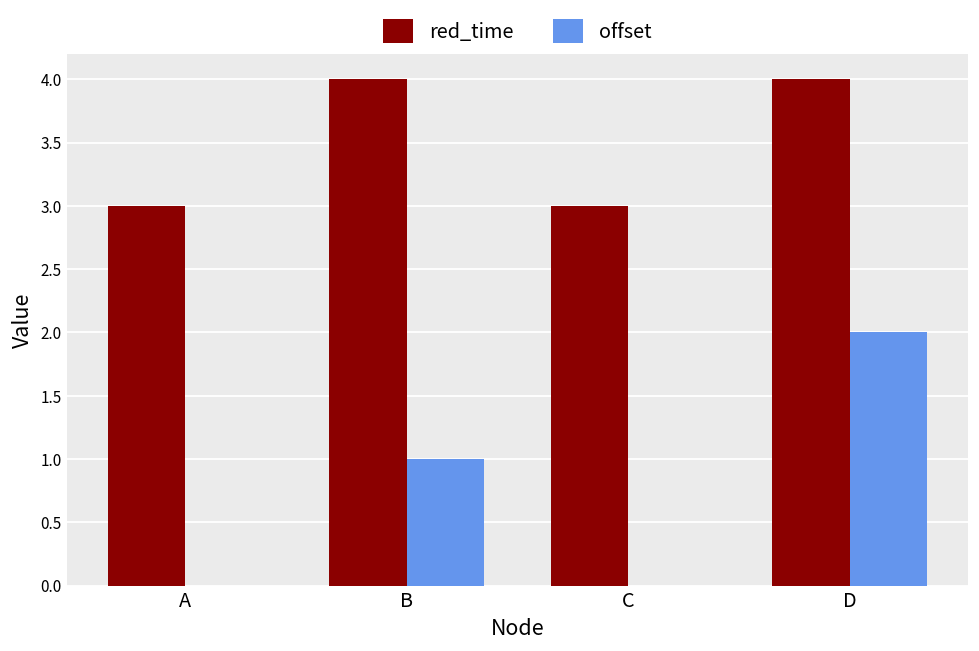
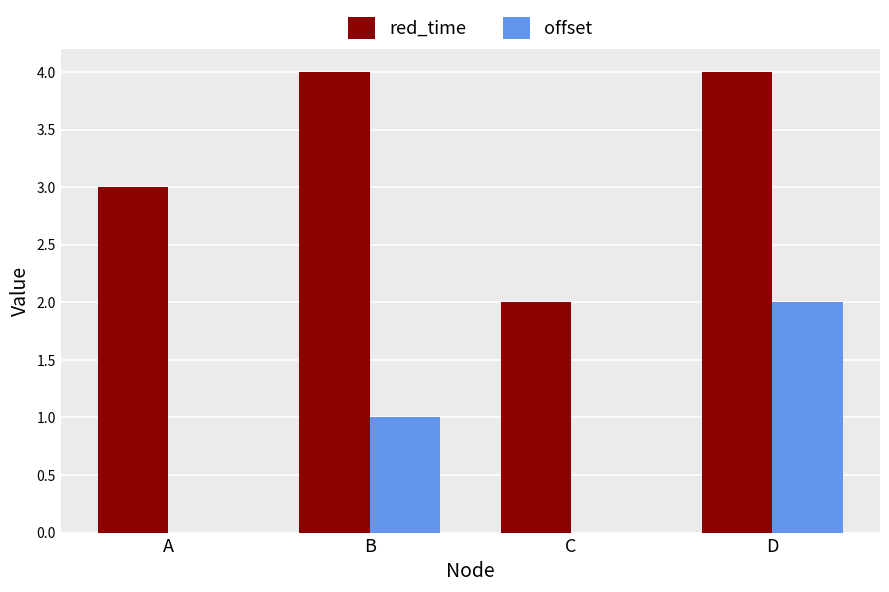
red_time, C: 3 -> 2
